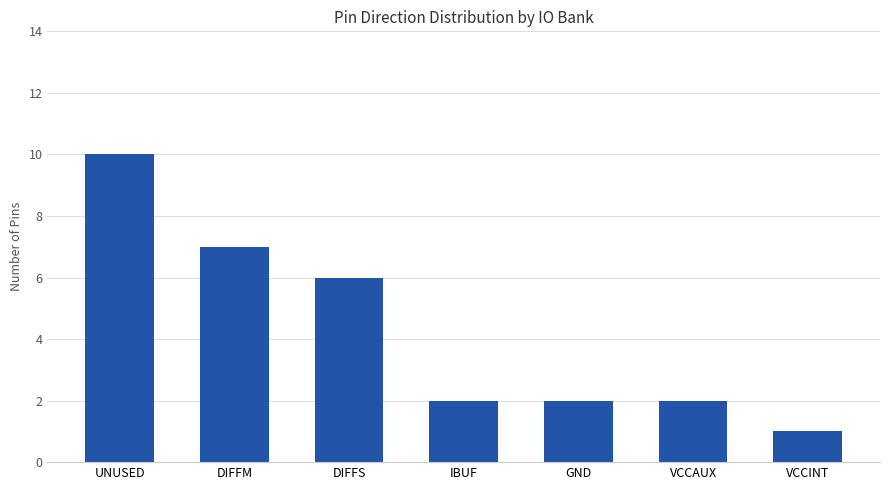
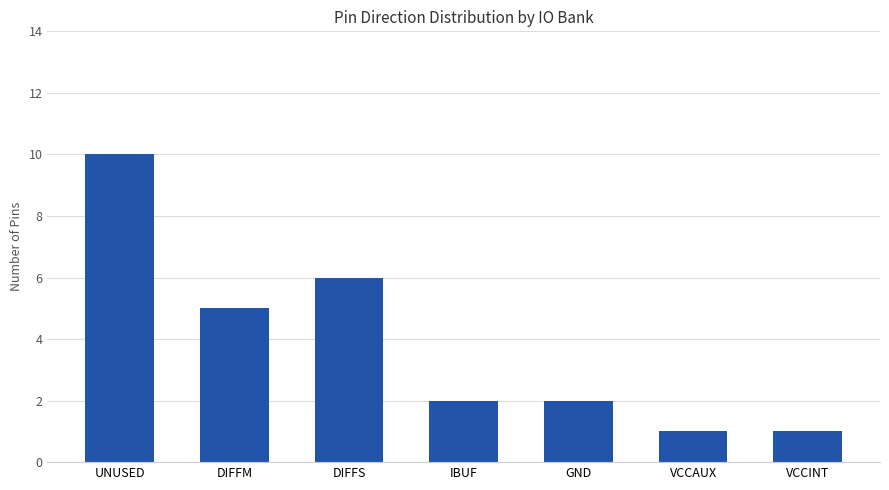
DIFFM: 7 -> 5
VCCAUX: 2 -> 1
